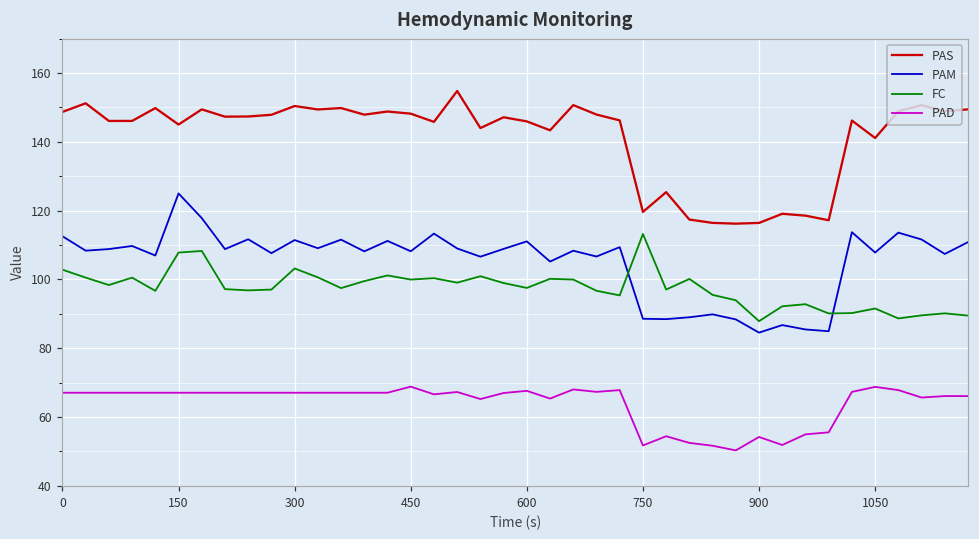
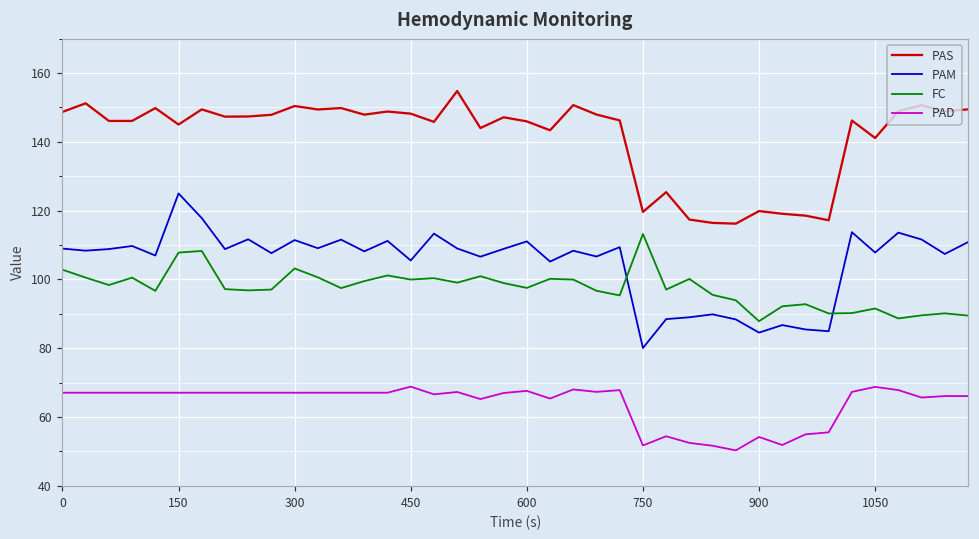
PAM, 0: 113 -> 109
PAM, 450: 108 -> 106
PAM, 750: 89 -> 80
PAS, 900: 116 -> 120
